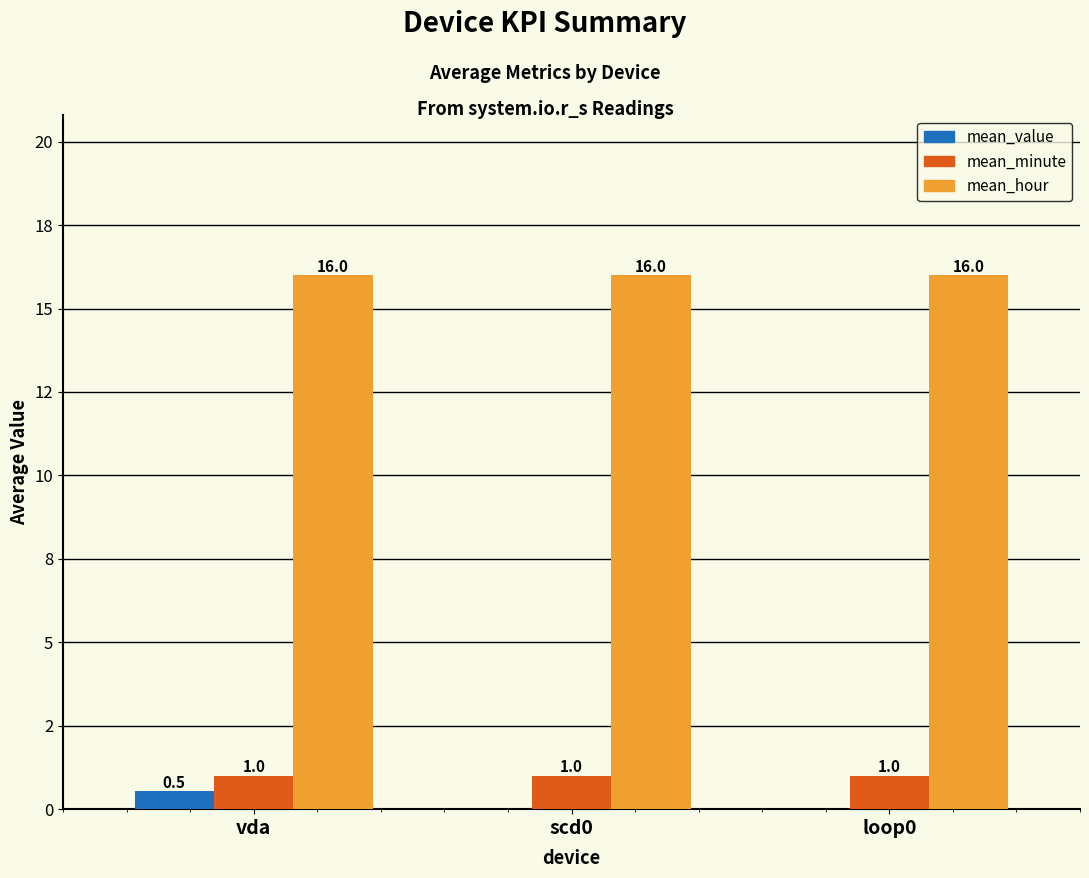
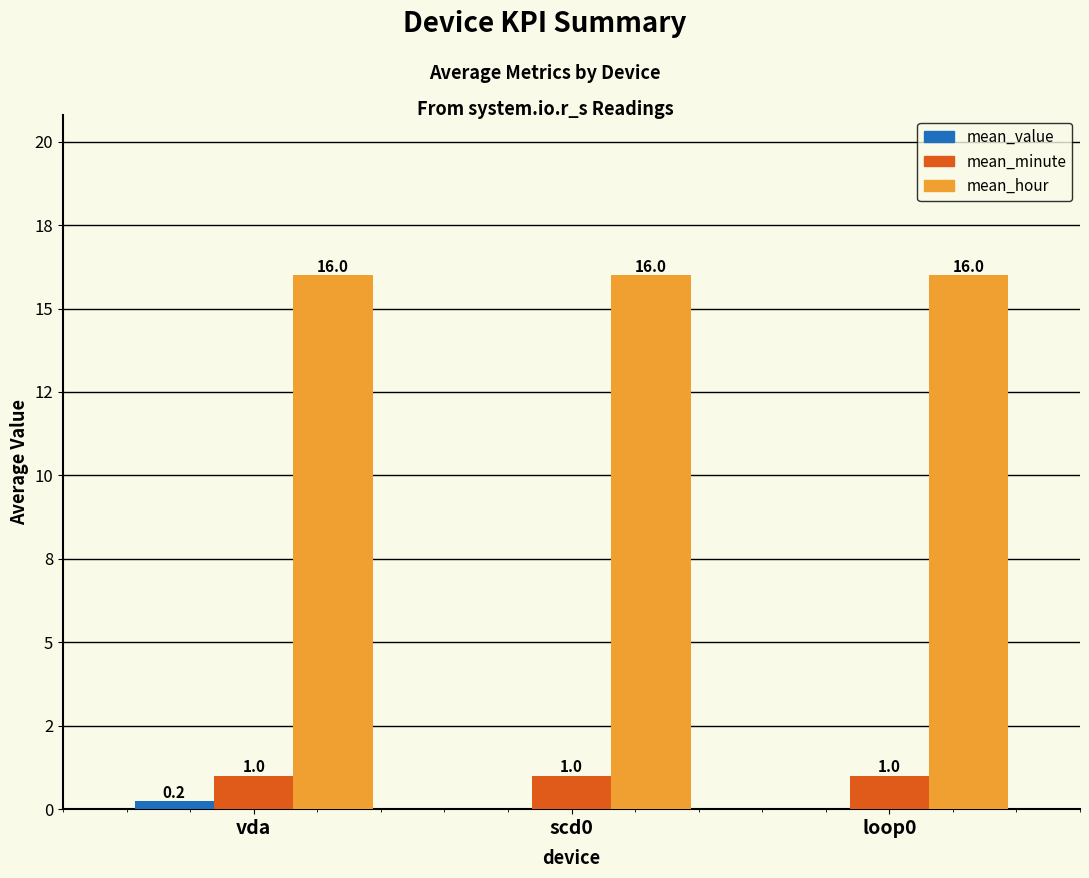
mean_value, vda: 0.5 -> 0.2
